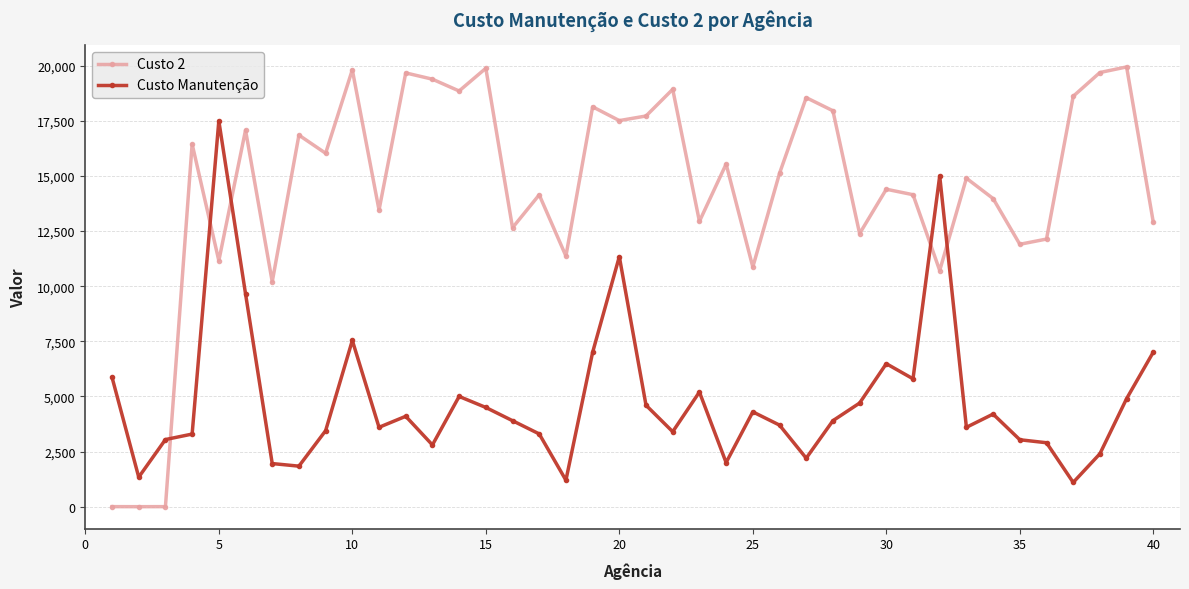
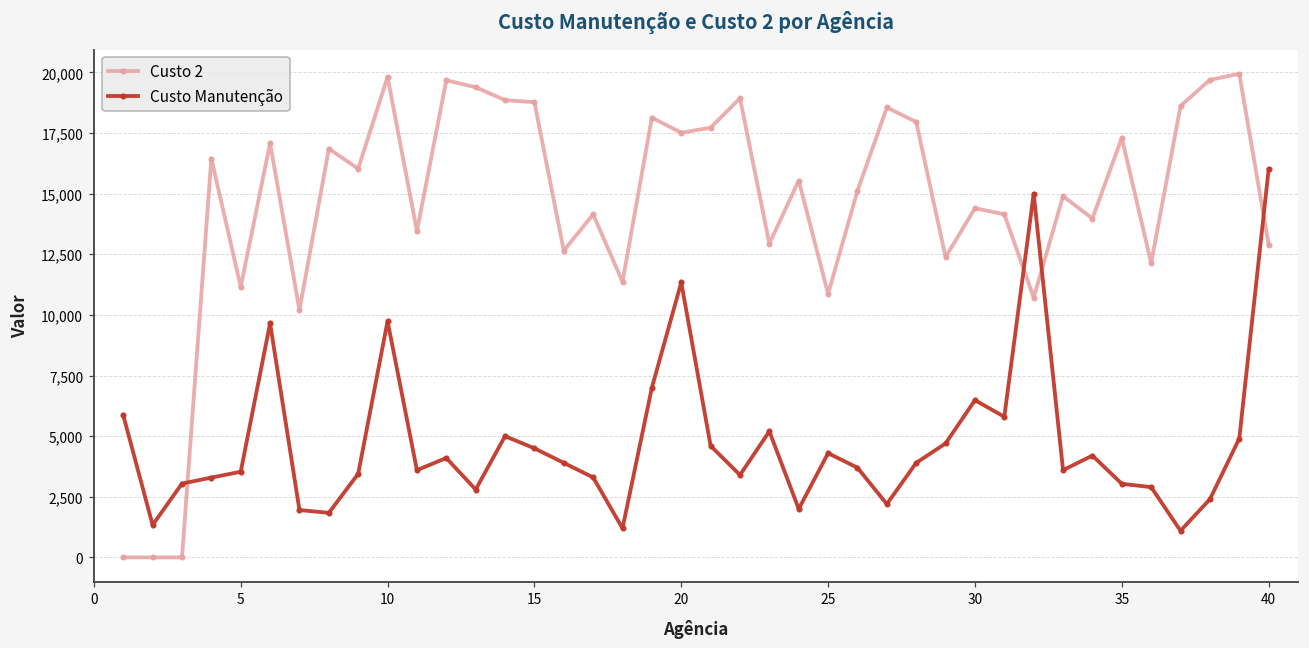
Custo Manutenção, 5: 17,500 -> 3,500
Custo Manutenção, 10: 7,500 -> 9,700
Custo 2, 15: 19,900 -> 18,800
Custo 2, 35: 11,900 -> 17,300
Custo Manutenção, 40: 7,000 -> 16,000
